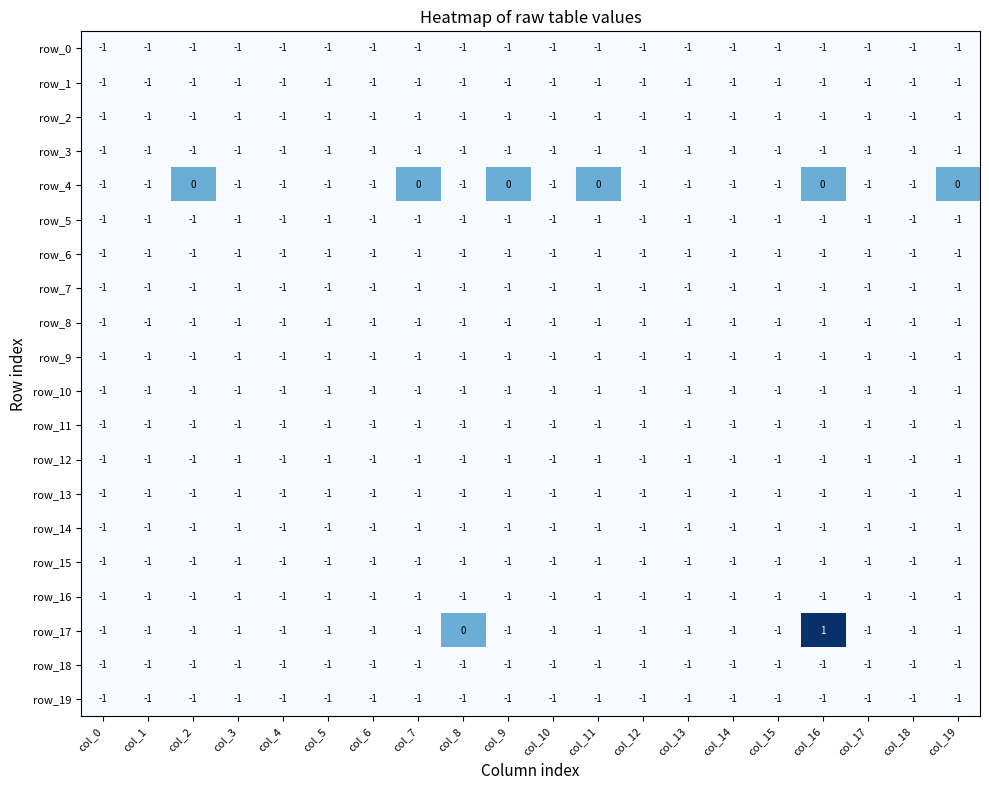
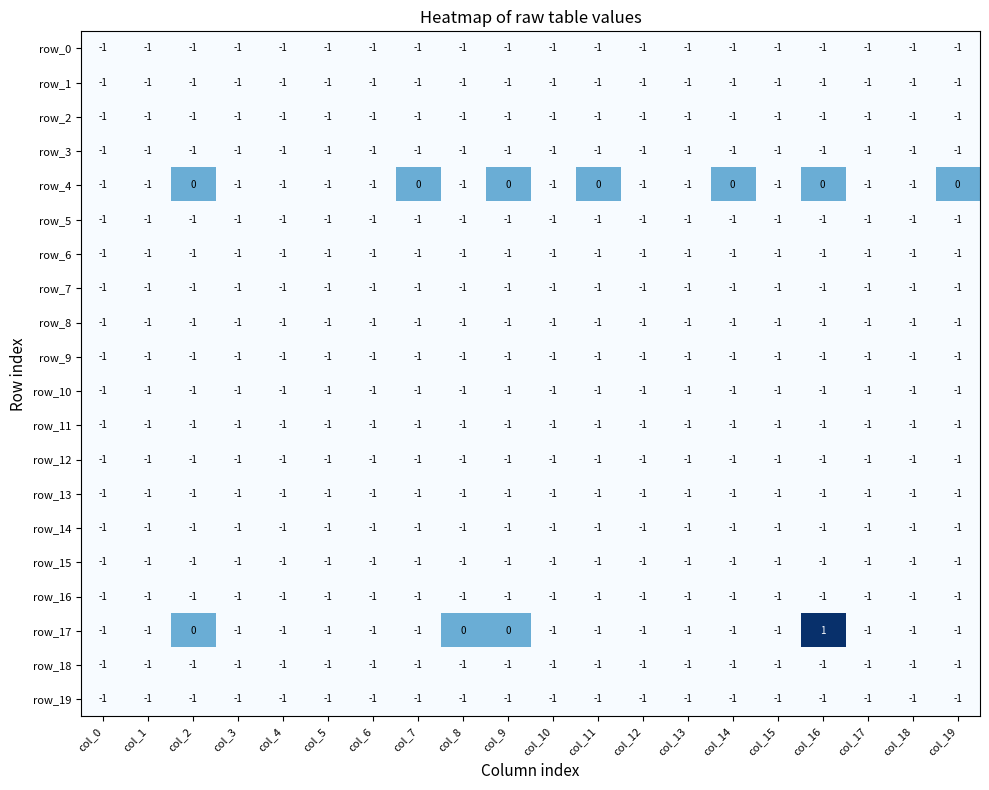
row_4, col_14: -1 -> 0
row_17, col_2: -1 -> 0
row_17, col_9: -1 -> 0
